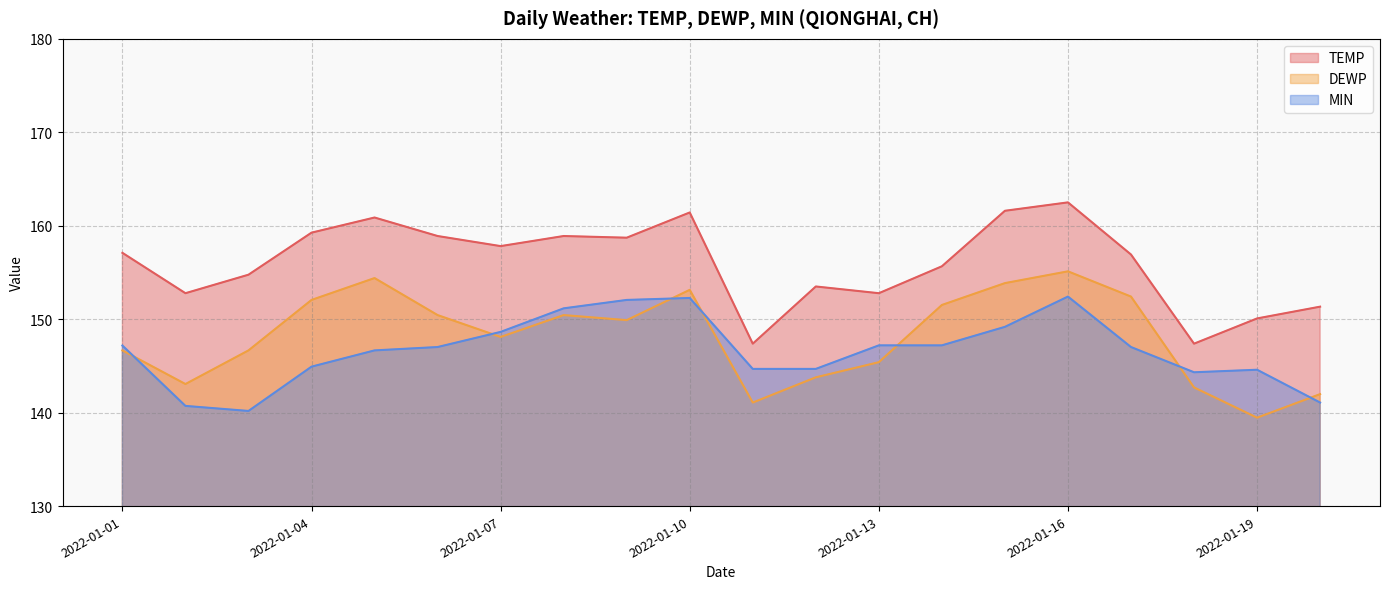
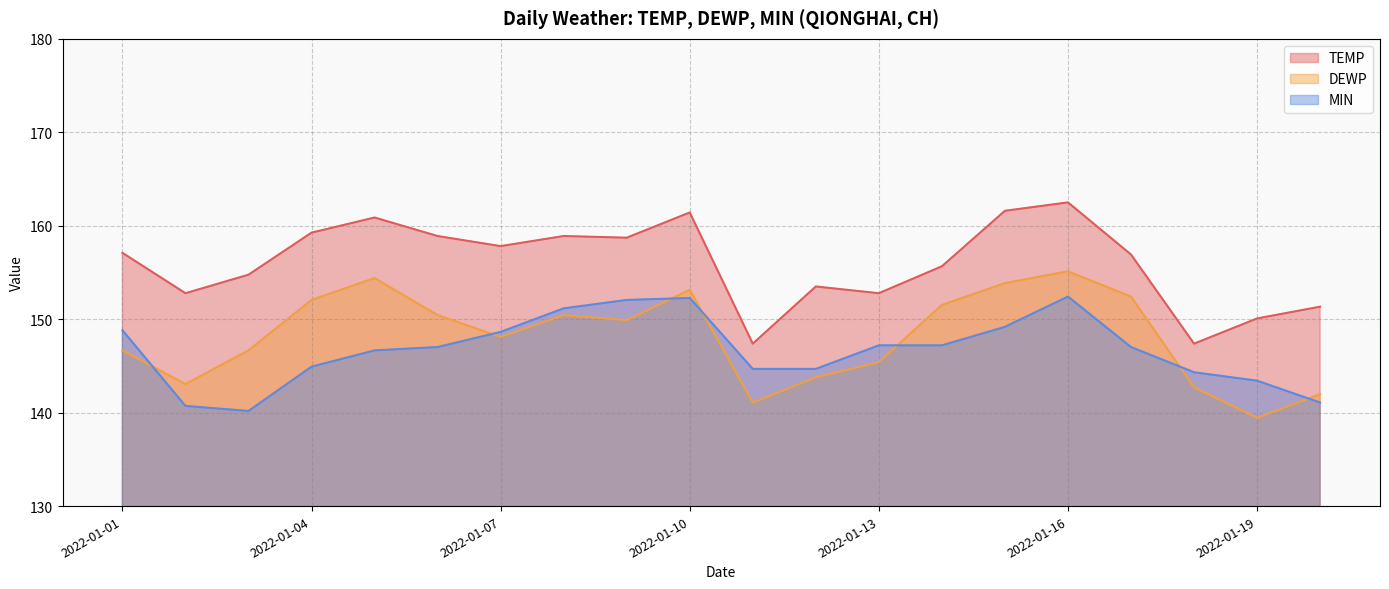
MIN, 2022-01-01: 147 -> 149
MIN, 2022-01-19: 145 -> 143
